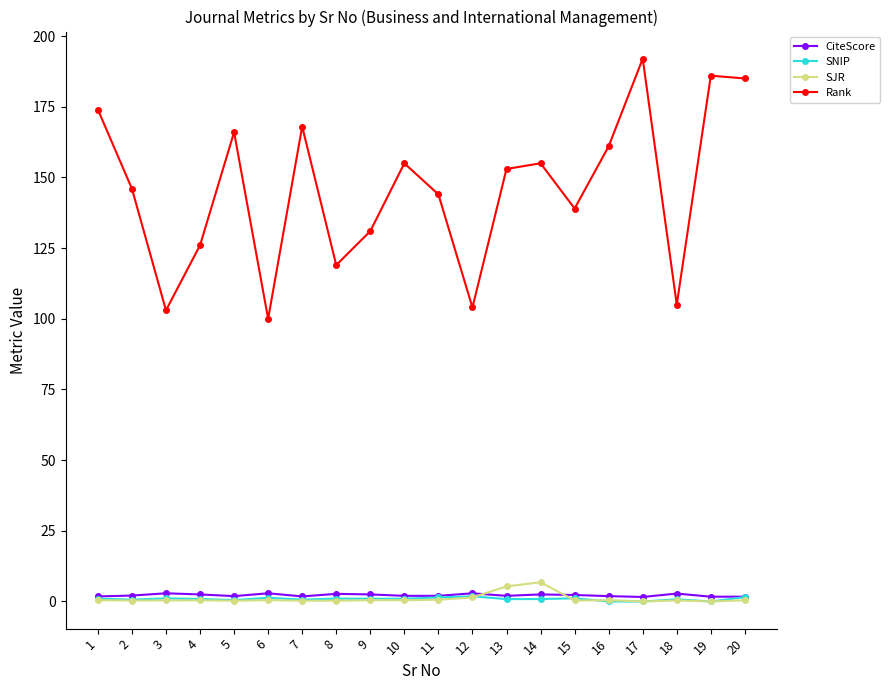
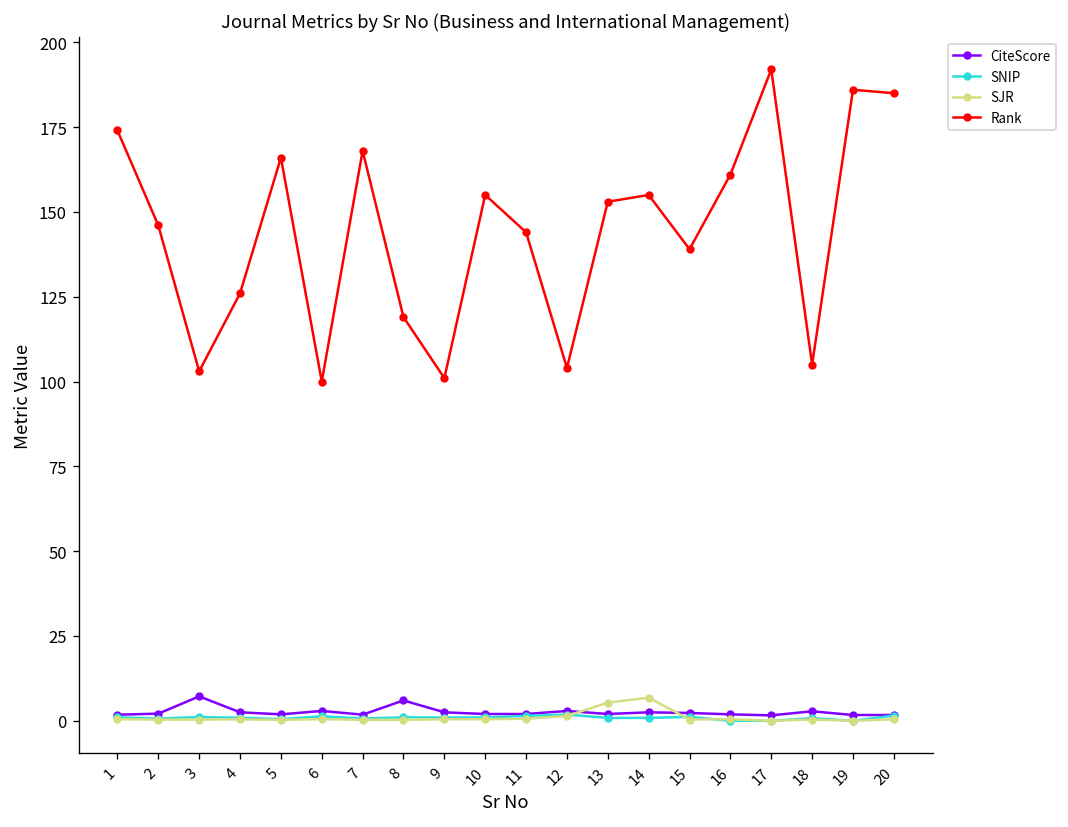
CiteScore, 3: 3 -> 7
CiteScore, 8: 3 -> 6
Rank, 9: 131 -> 101
